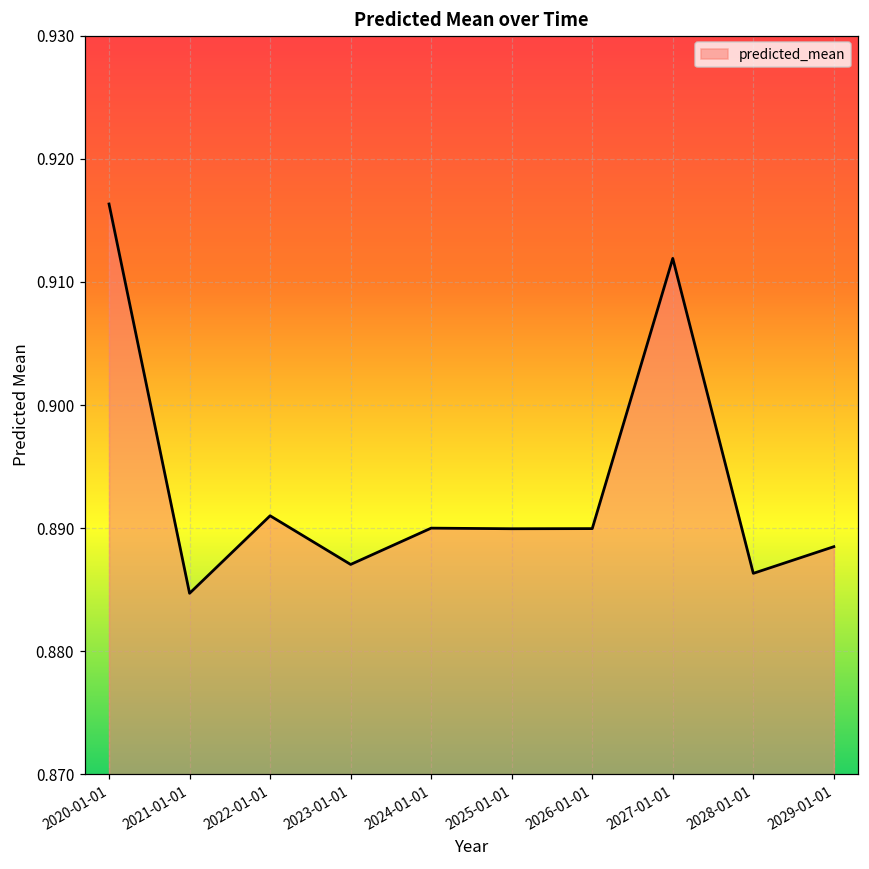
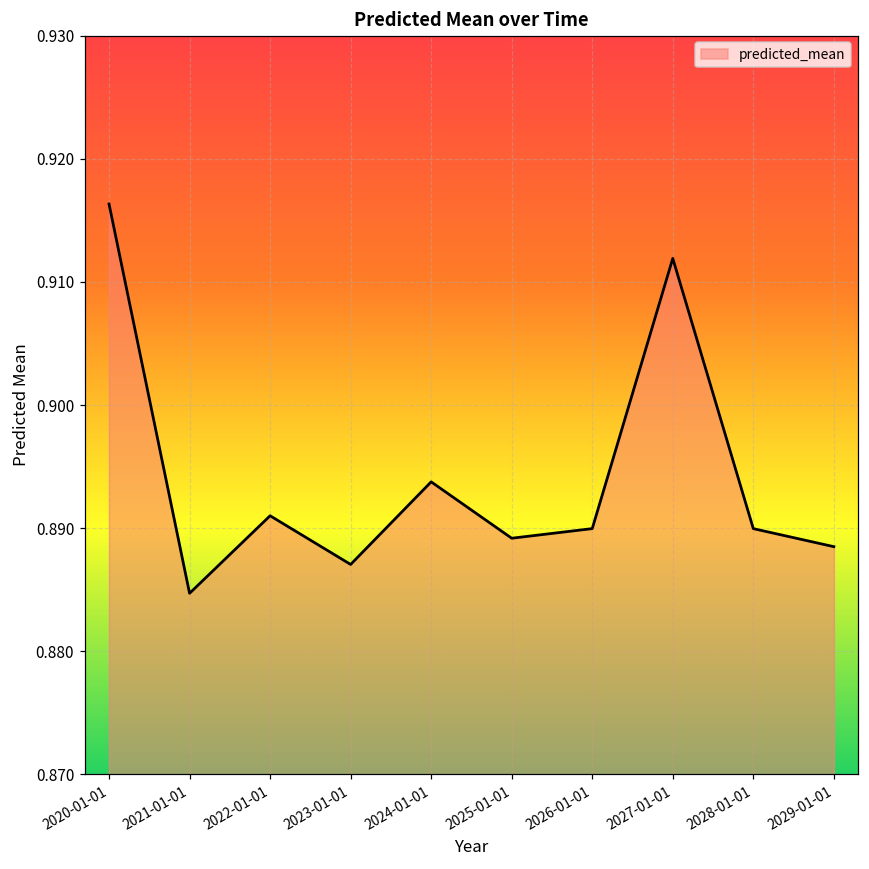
2024-01-01: 0.8900 -> 0.8938
2025-01-01: 0.8900 -> 0.8892
2028-01-01: 0.8863 -> 0.8900
